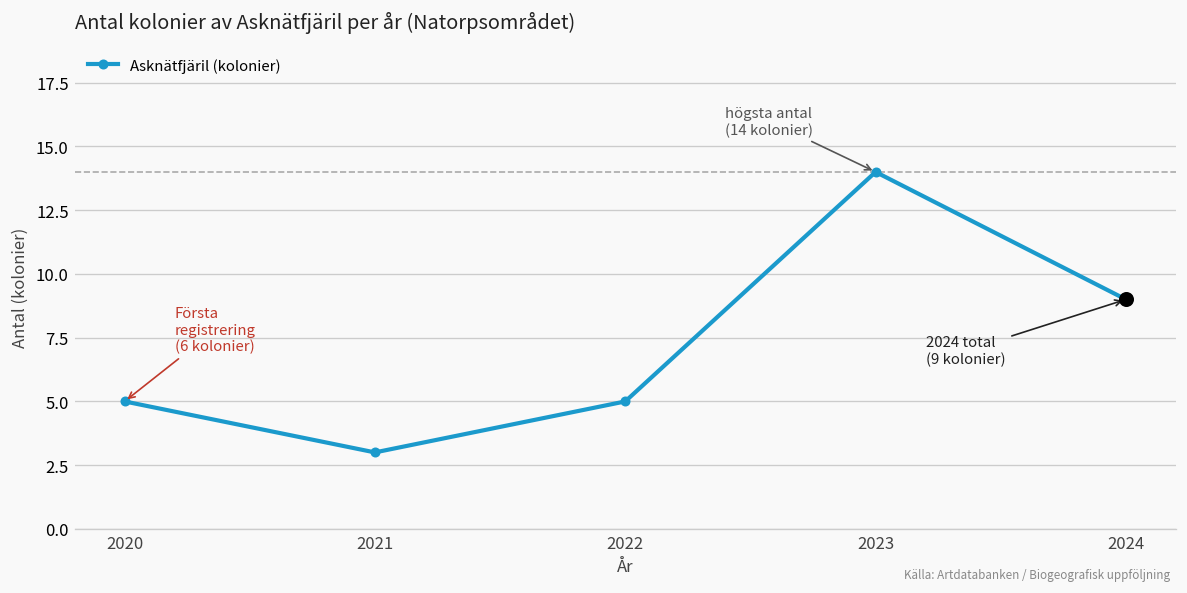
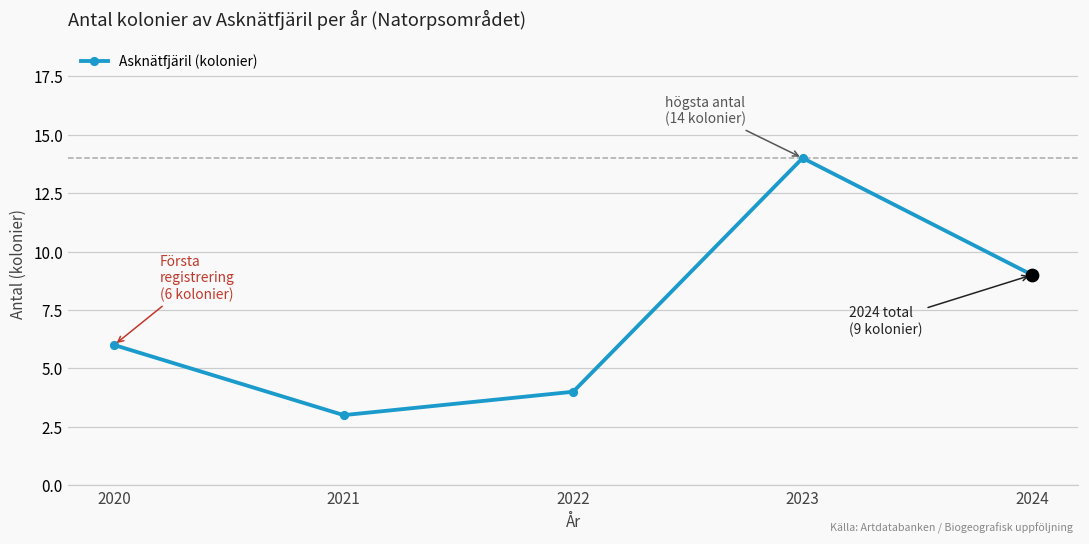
Asknätfjäril (kolonier), 2020: 5 -> 6
Asknätfjäril (kolonier), 2022: 5 -> 4
